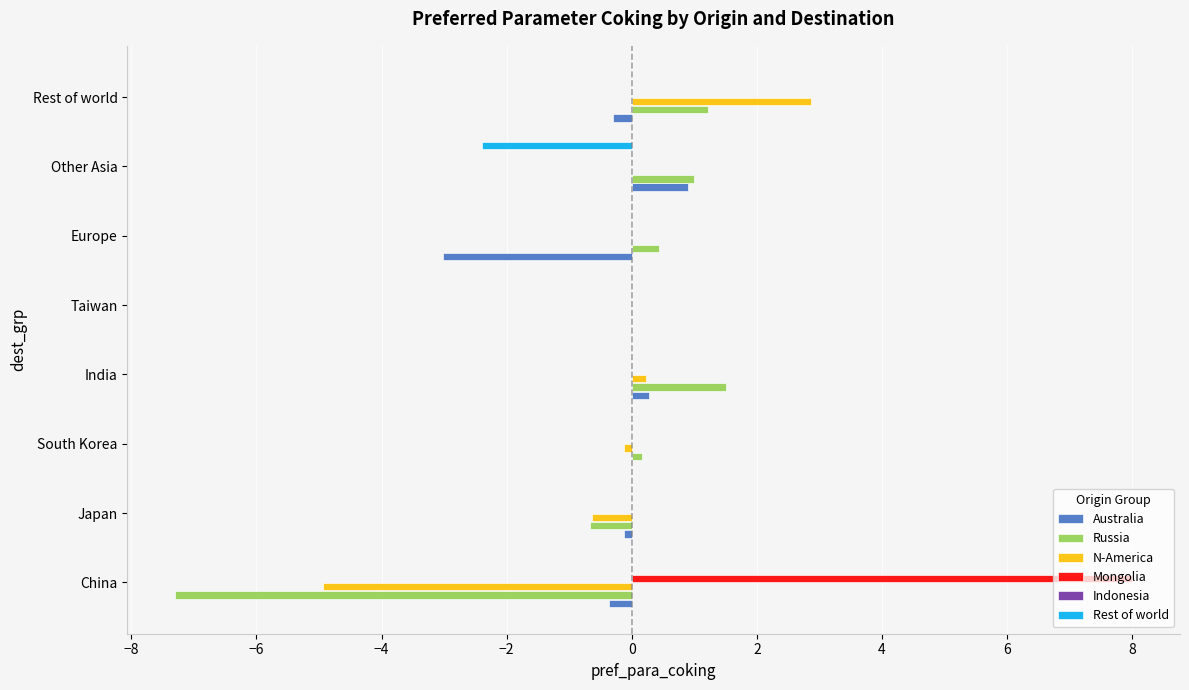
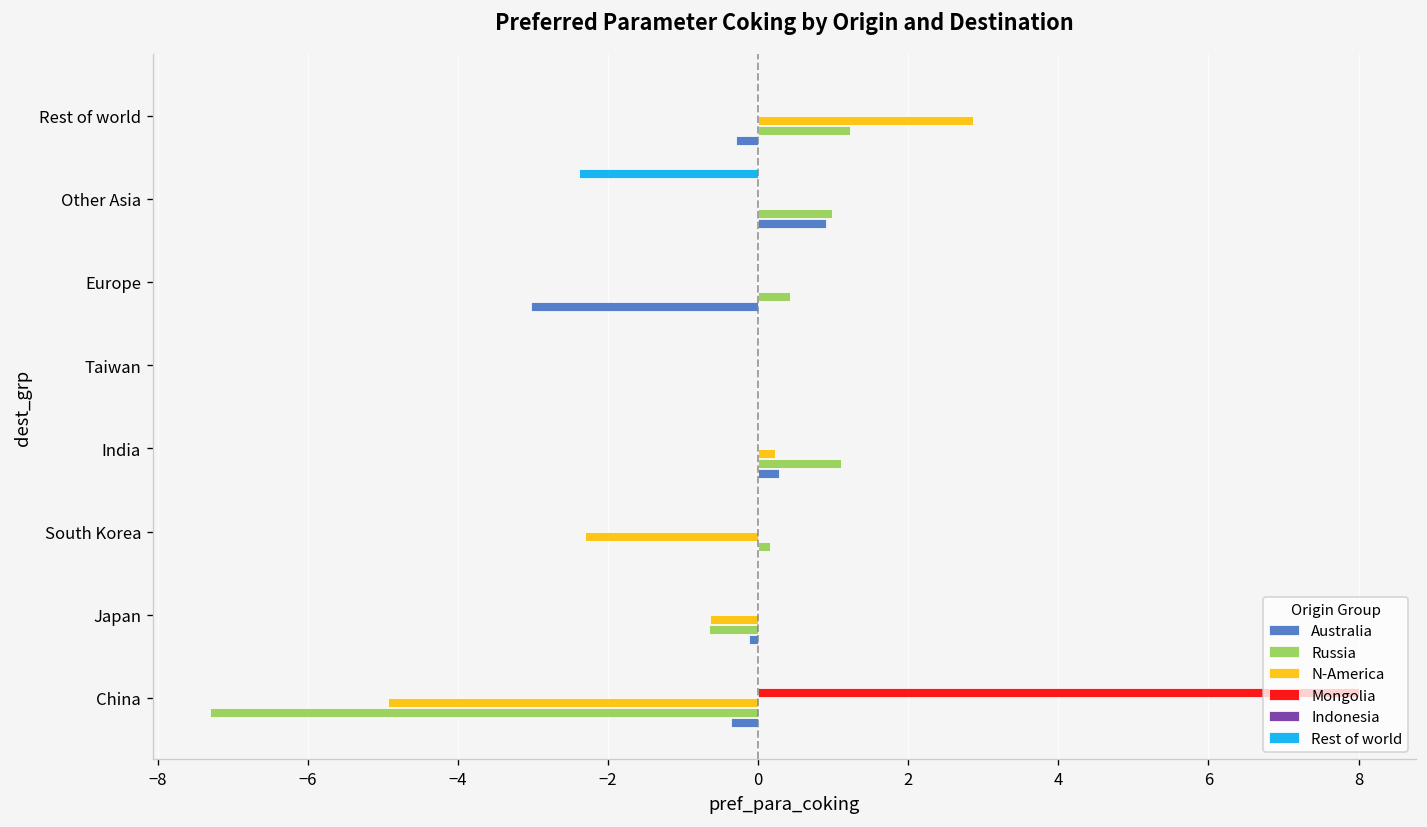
Russia, India: 1.5 -> 1.1
N-America, South Korea: -0.1 -> -2.3
